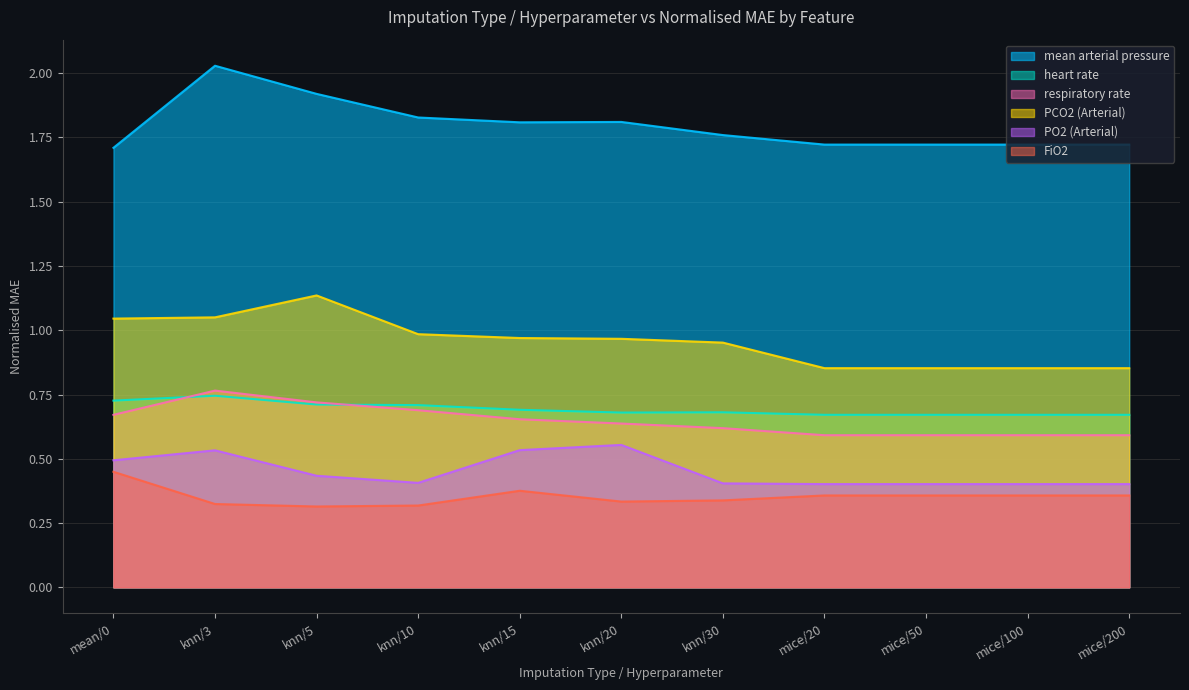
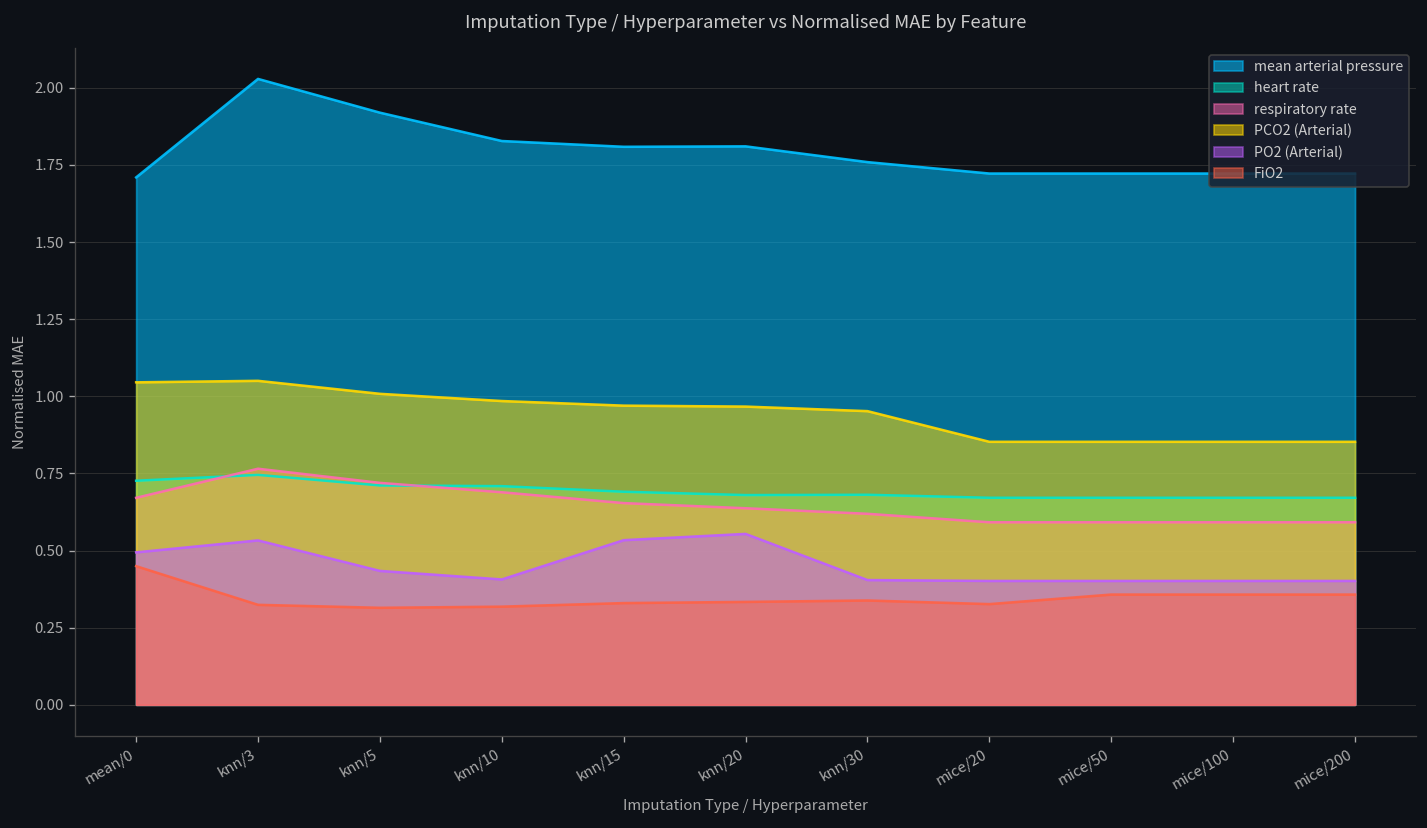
PCO2 (Arterial), knn/5: 1.14 -> 1.01
FiO2, knn/15: 0.38 -> 0.33
FiO2, mice/20: 0.36 -> 0.33
